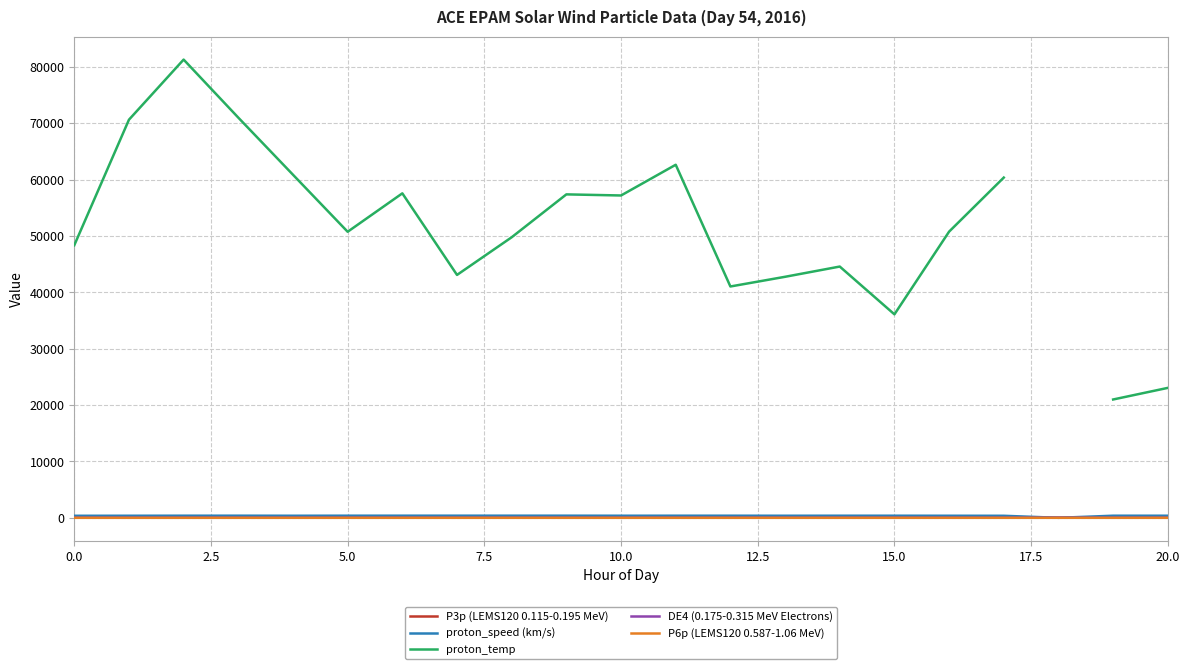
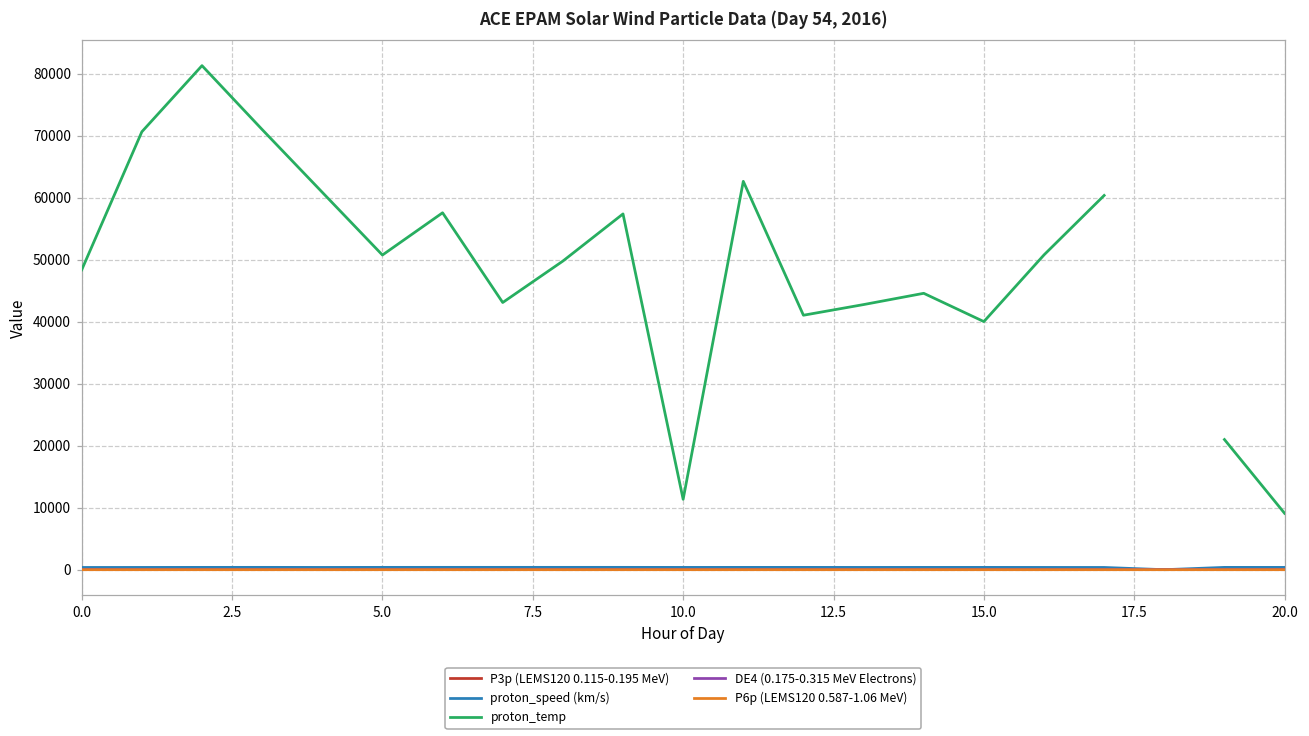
proton_temp, 10.0: 57000 -> 11000
proton_temp, 15.0: 36000 -> 40000
proton_temp, 20.0: 23000 -> 9000
